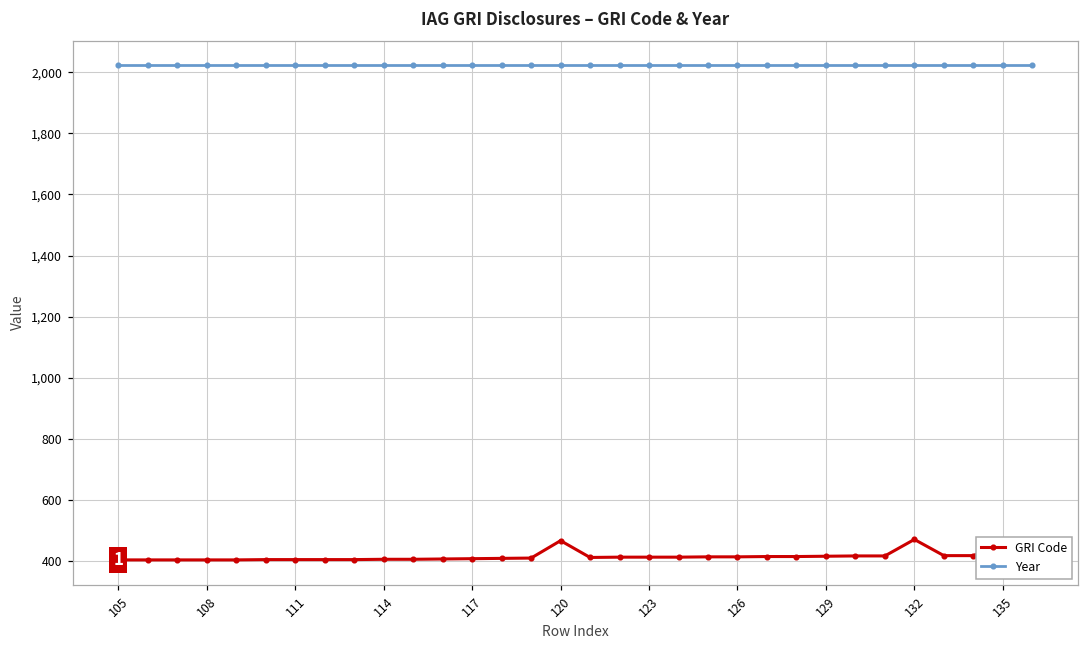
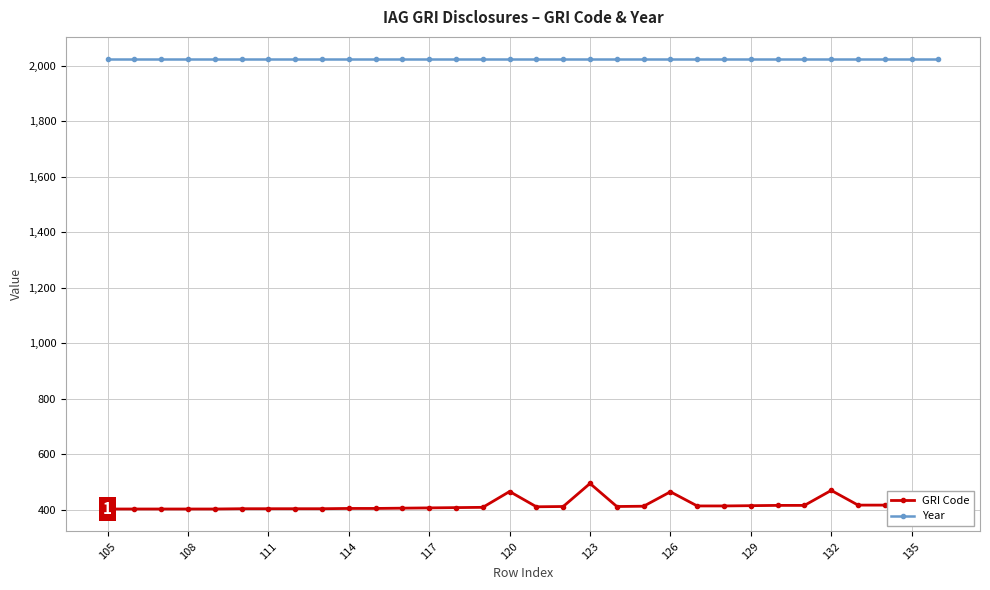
GRI Code, 123: 410 -> 500
GRI Code, 126: 410 -> 470
